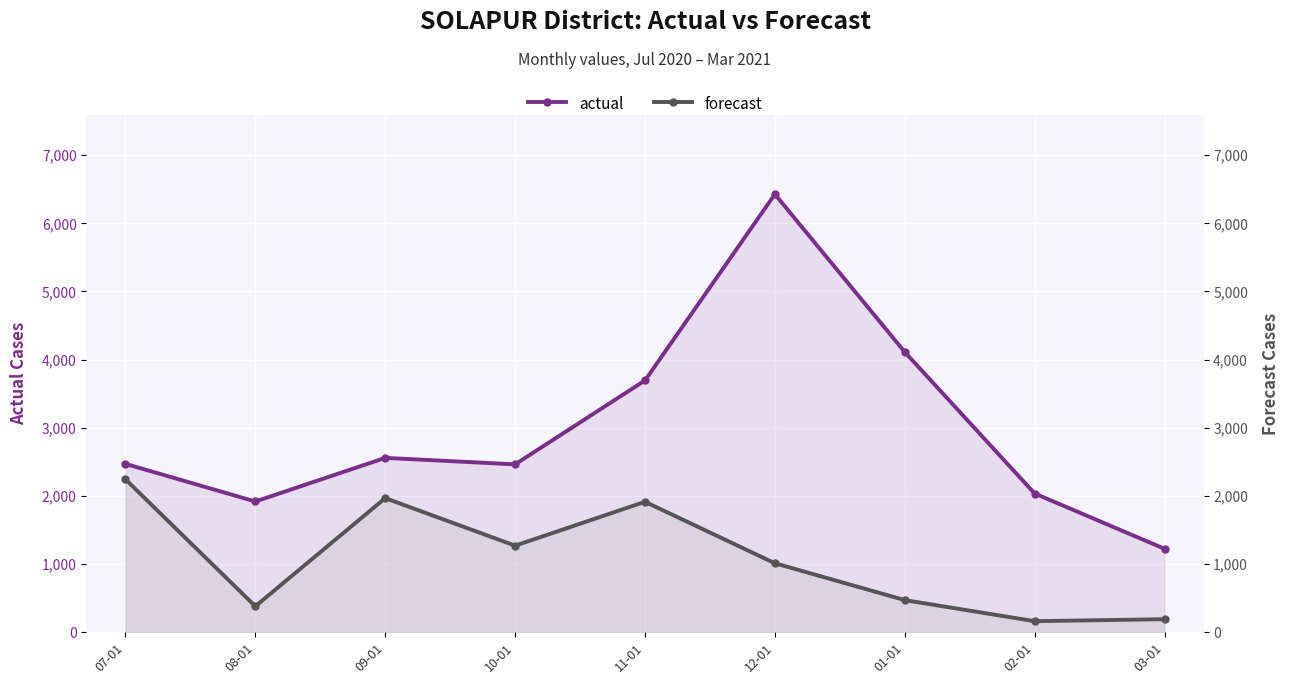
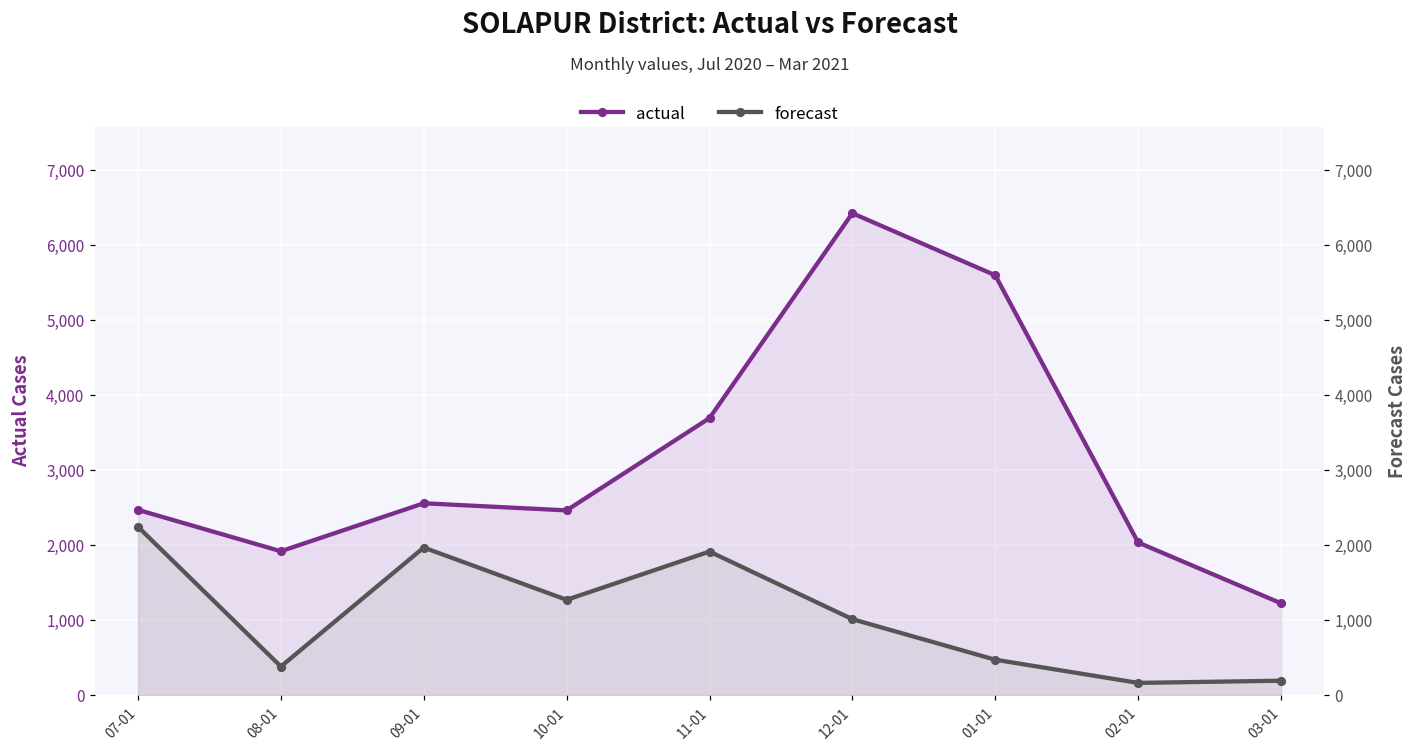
actual, 01-01: 4,100 -> 5,600
